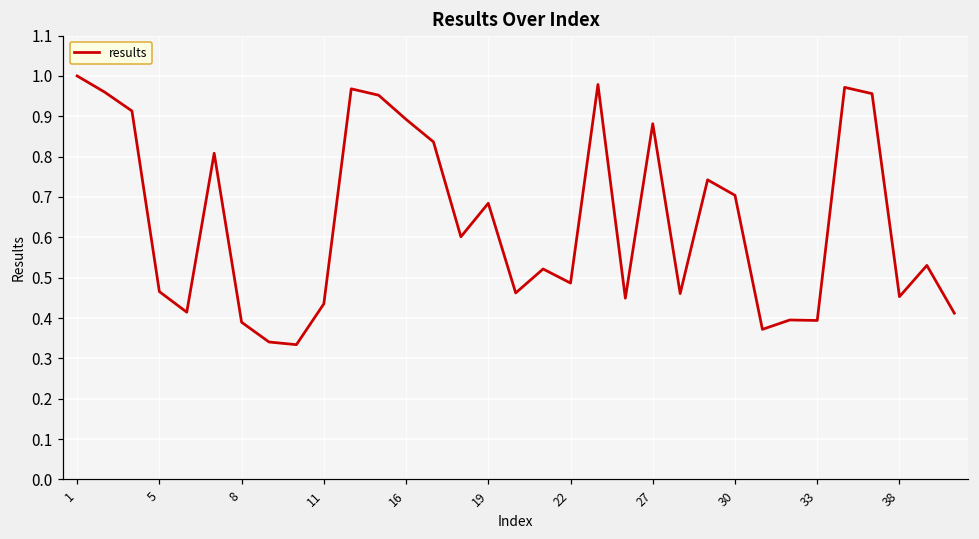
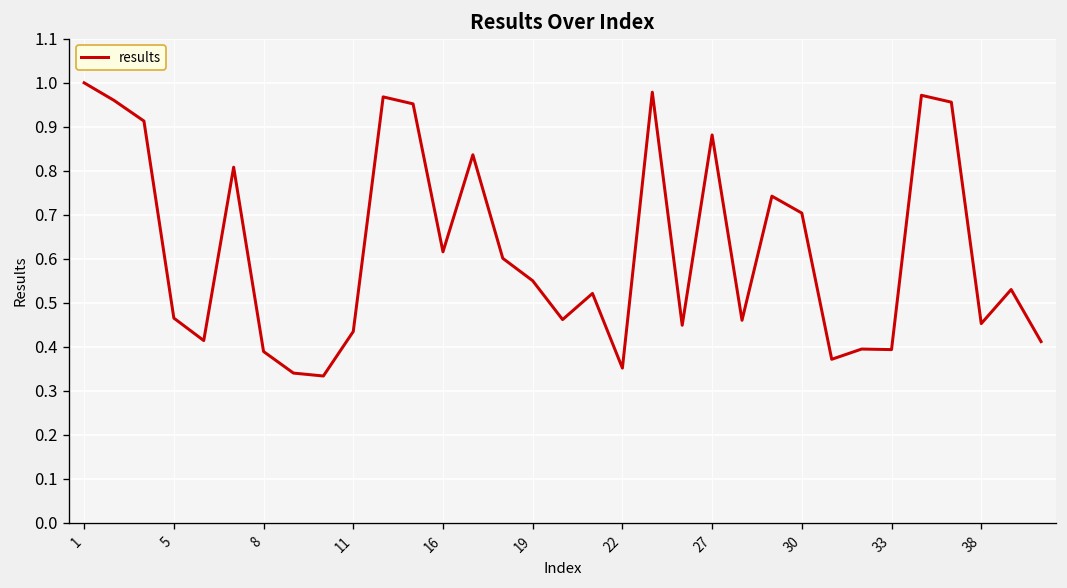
16: 0.89 -> 0.62
19: 0.68 -> 0.55
22: 0.49 -> 0.35
